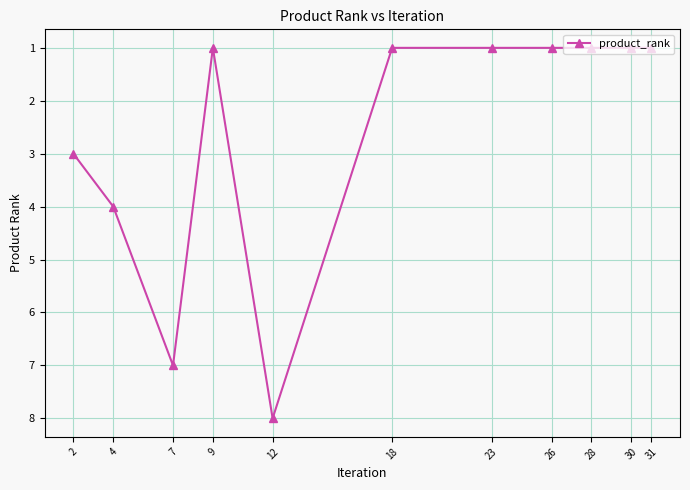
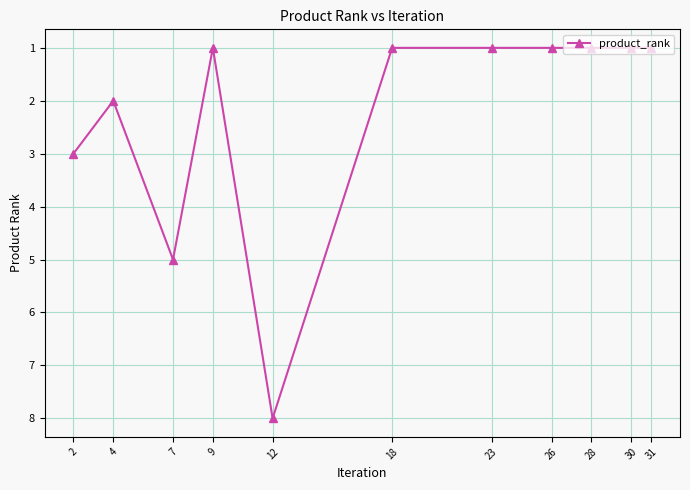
4: 4 -> 2
7: 7 -> 5
